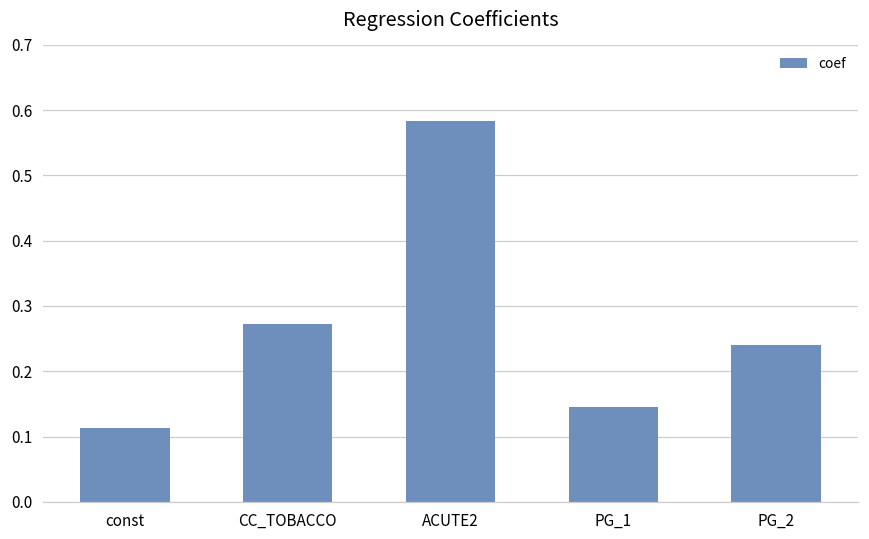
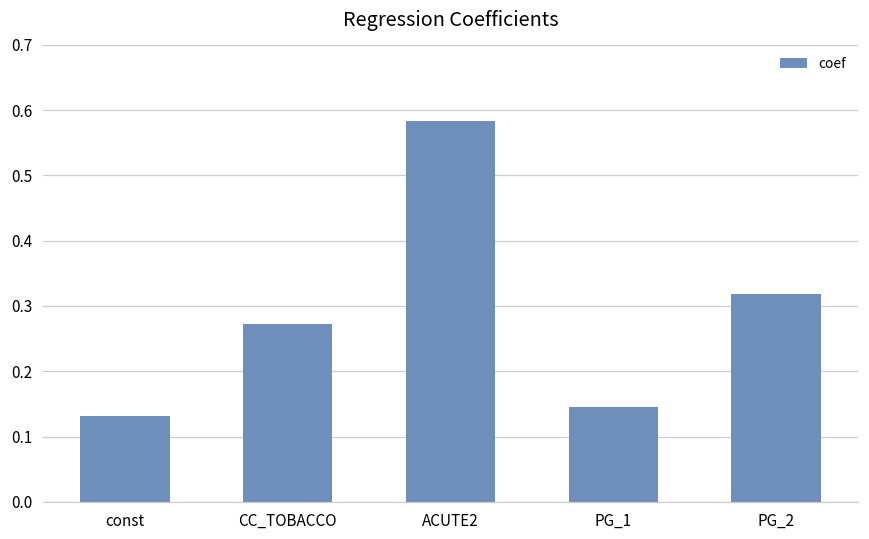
const: 0.11 -> 0.13
PG_2: 0.24 -> 0.32
